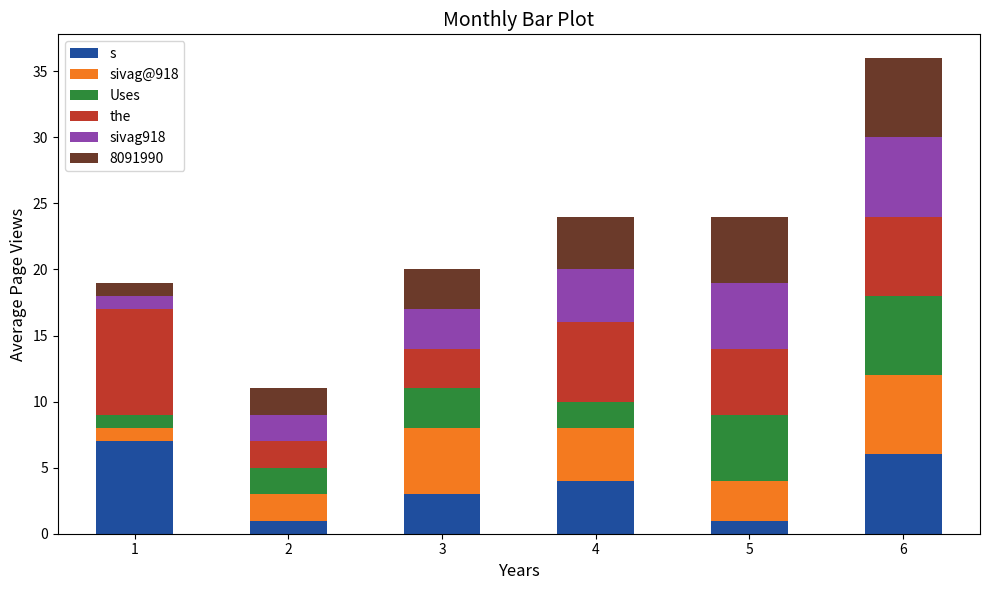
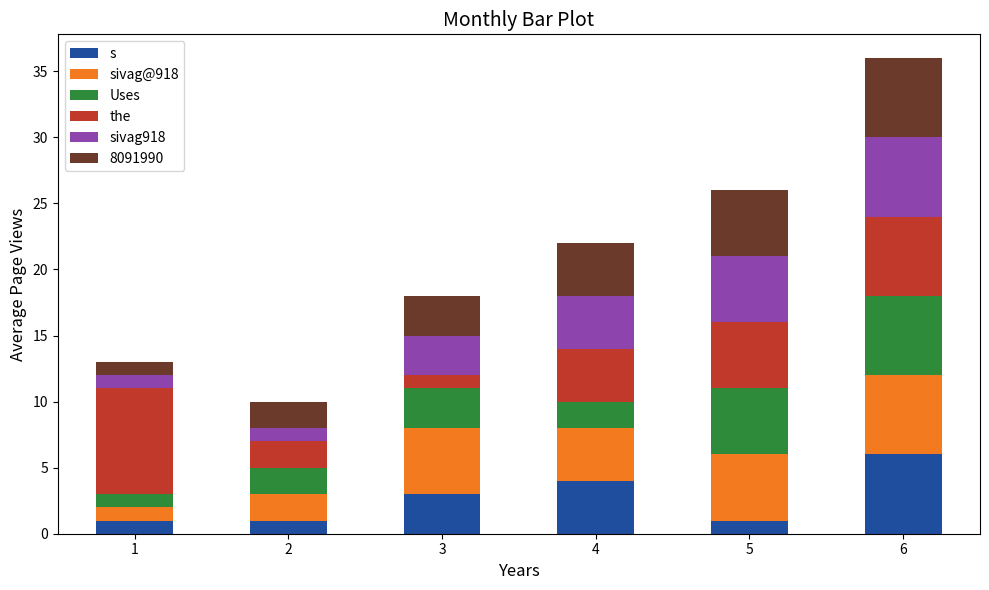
s, 1: 7 -> 1
sivag918, 2: 2 -> 1
the, 3: 3 -> 1
the, 4: 6 -> 4
sivag@918, 5: 3 -> 5
